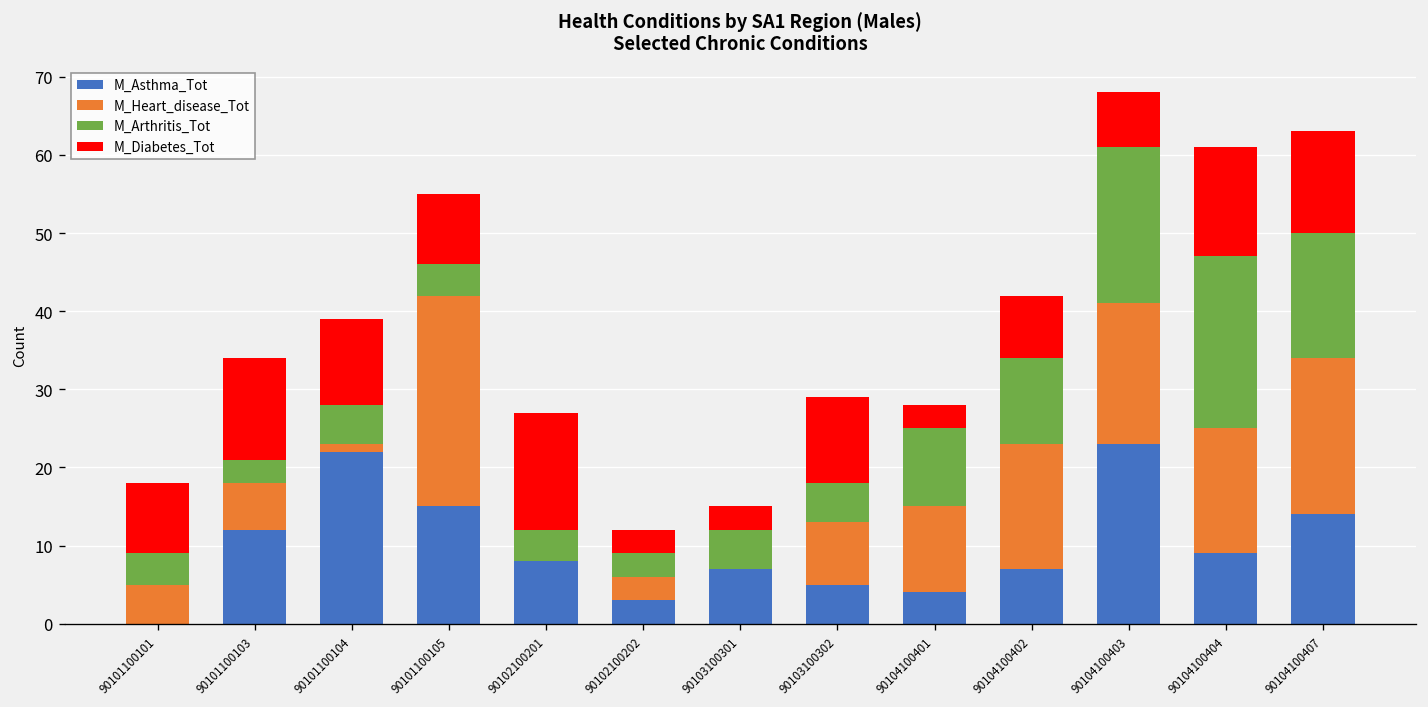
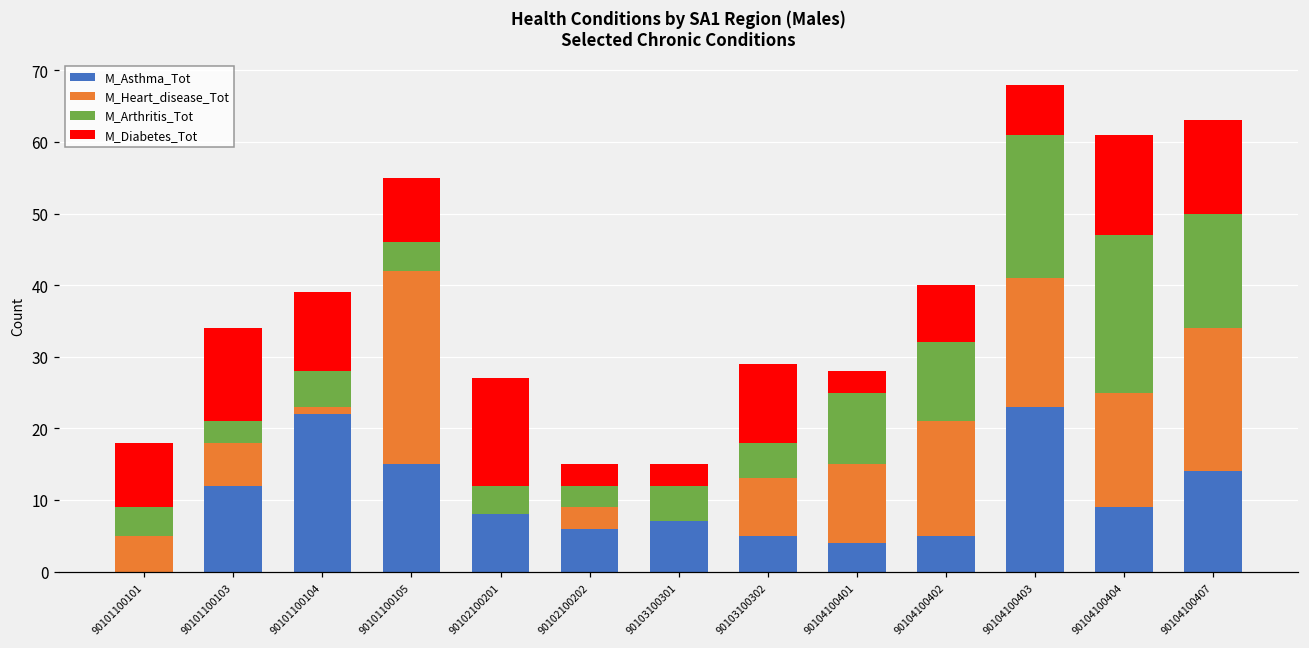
M_Asthma_Tot, 90102100202: 3 -> 6
M_Asthma_Tot, 90104100402: 7 -> 5
